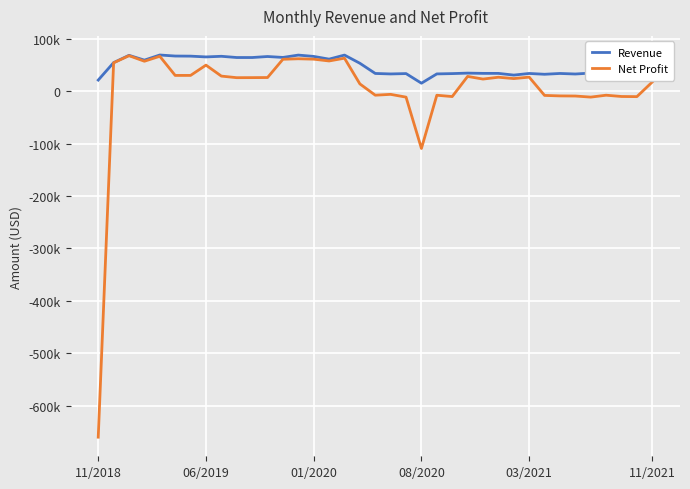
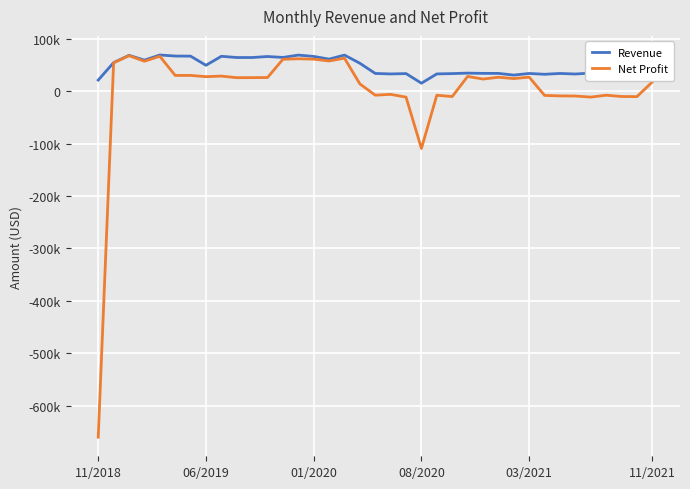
Revenue, 06/2019: 70000 -> 50000
Net Profit, 06/2019: 50000 -> 30000
